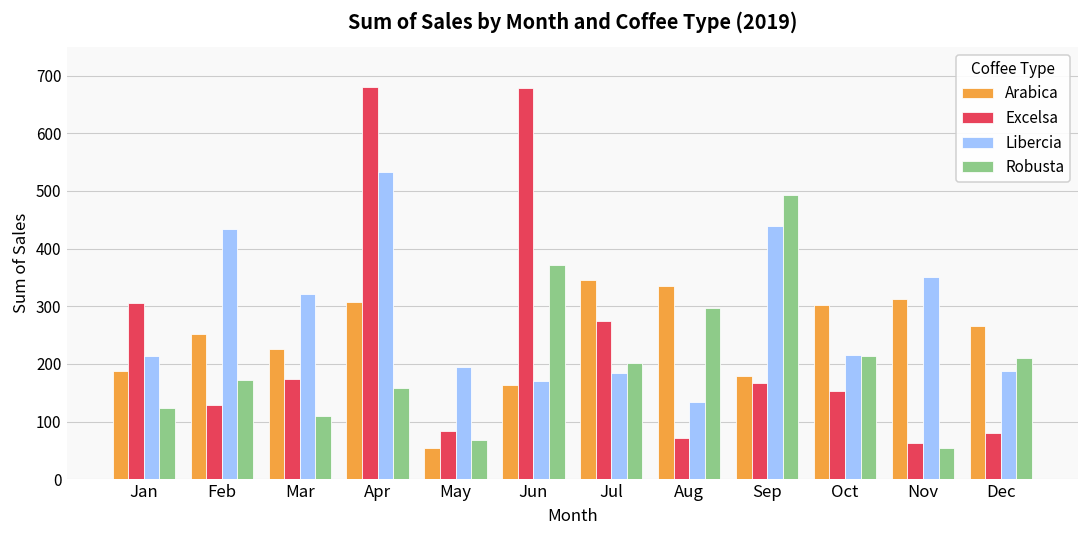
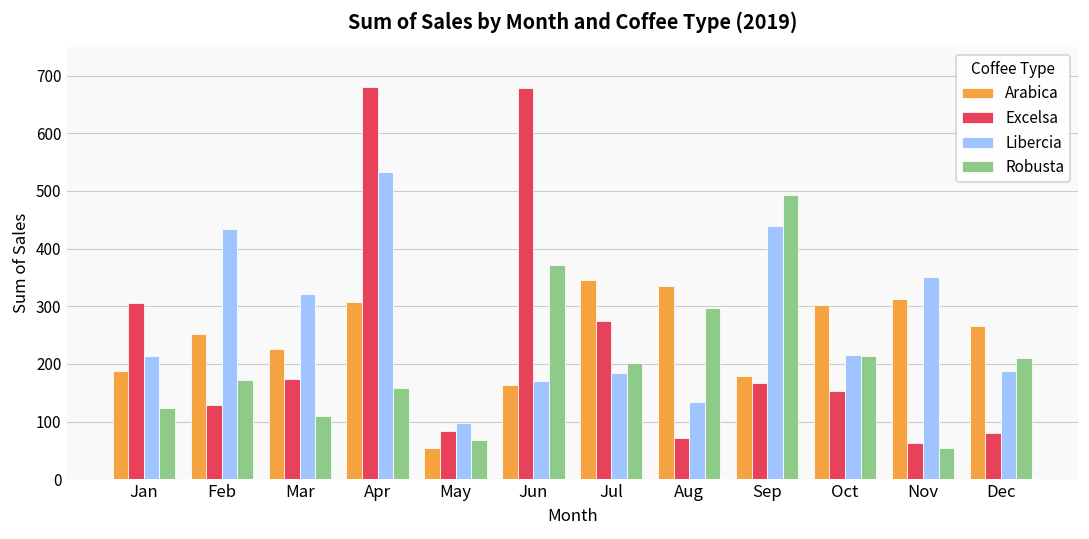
Libercia, May: 190 -> 100
